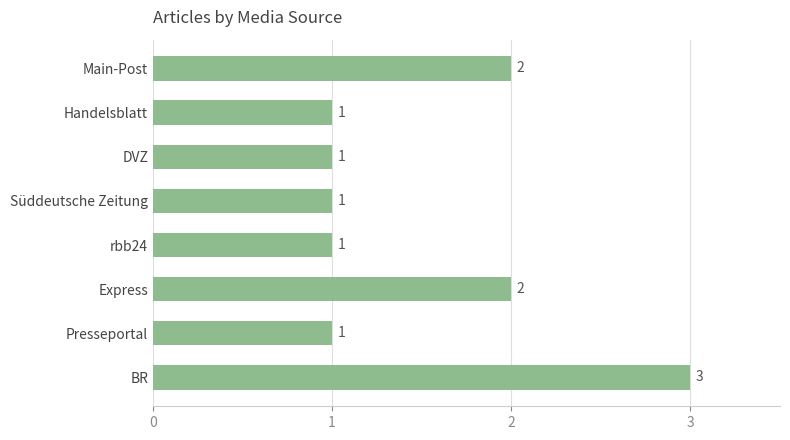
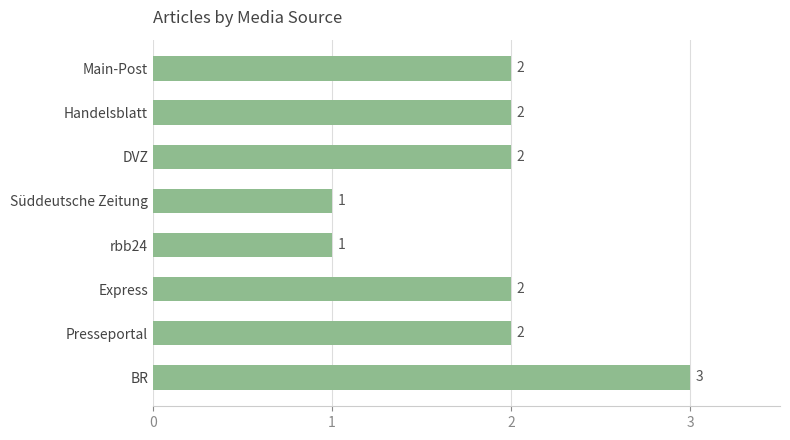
Handelsblatt: 1 -> 2
DVZ: 1 -> 2
Presseportal: 1 -> 2
